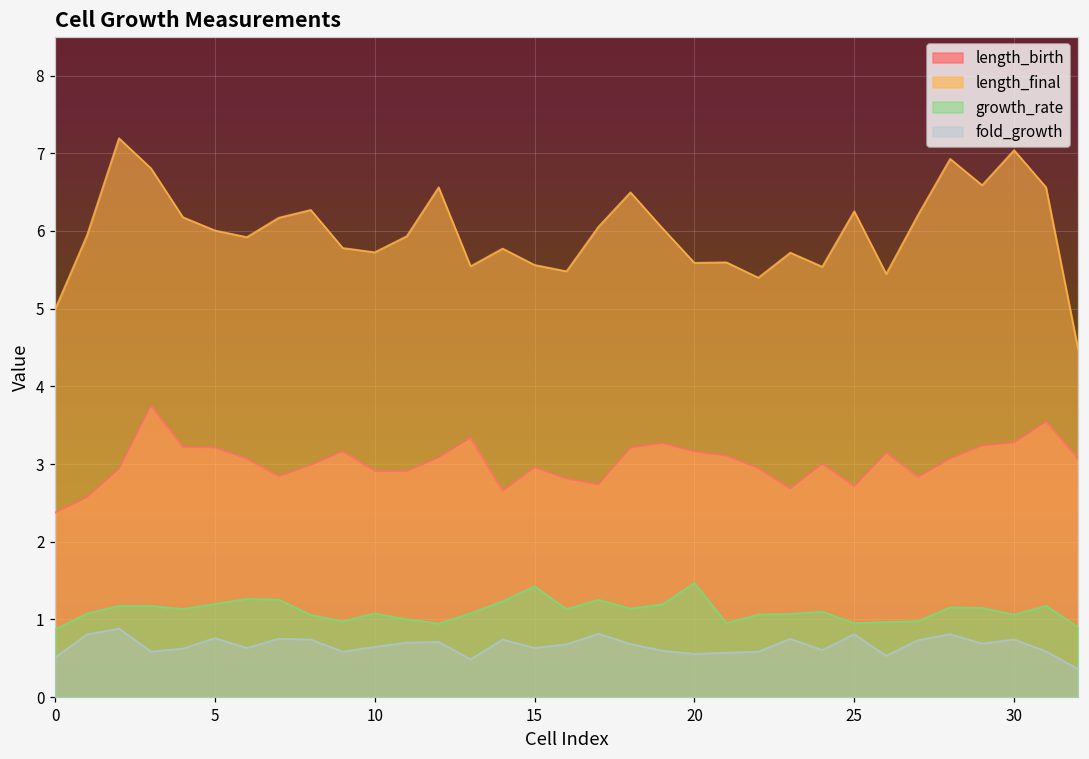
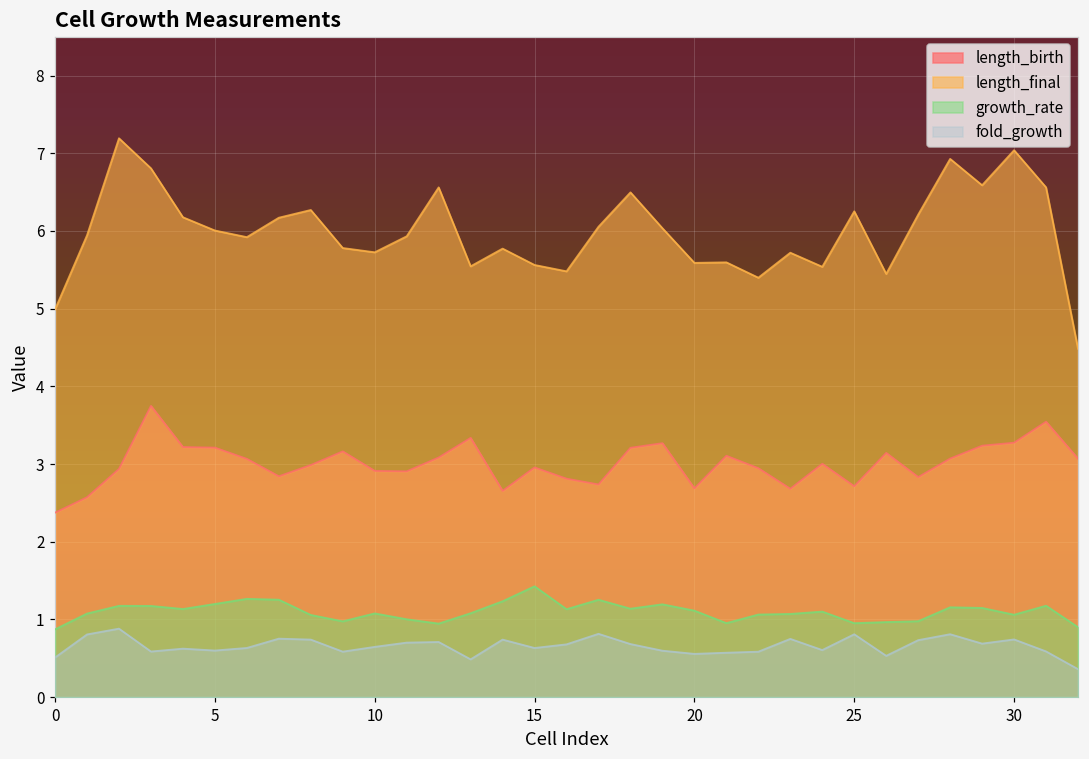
fold_growth, 5: 0.8 -> 0.6
length_birth, 20: 3.2 -> 2.7
growth_rate, 20: 1.5 -> 1.1
